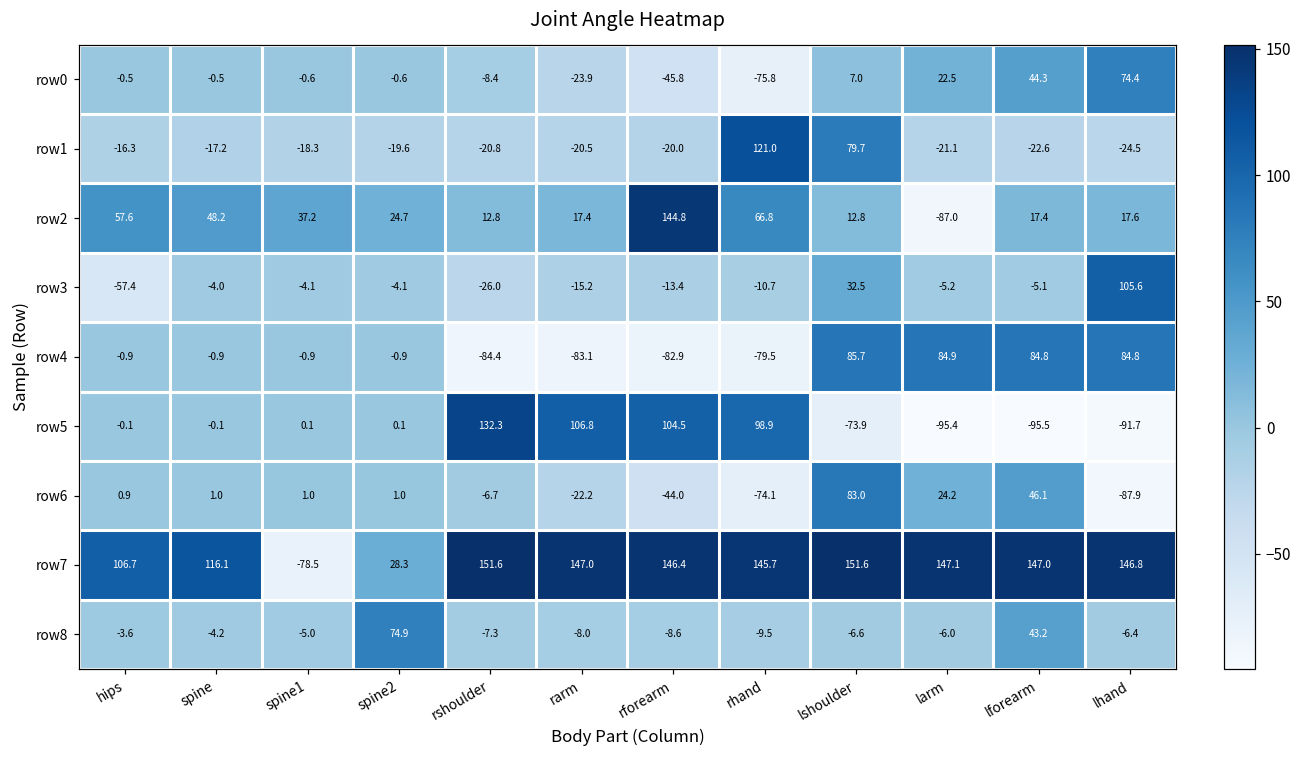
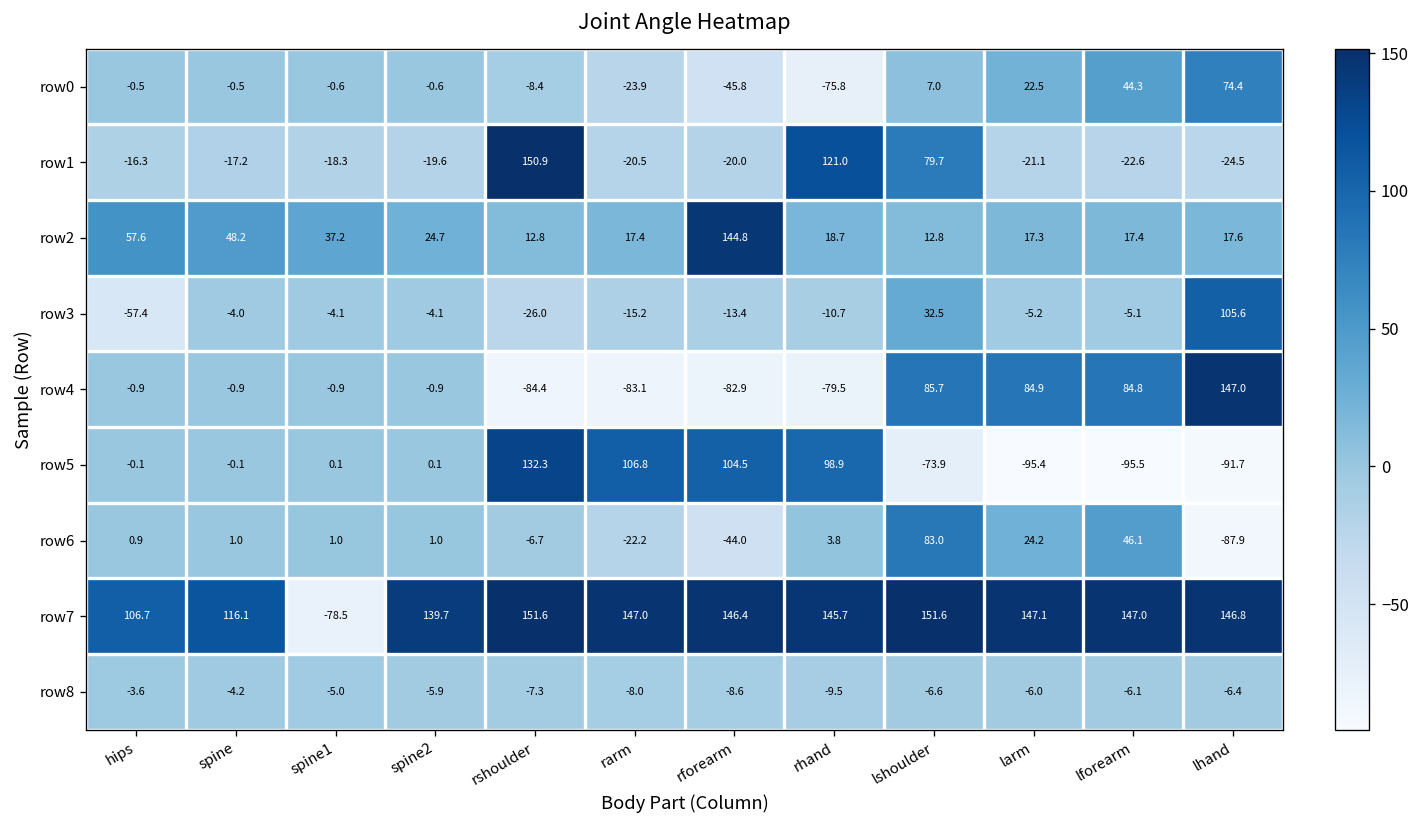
row1, rshoulder: -20.8 -> 150.9
row2, rhand: 66.8 -> 18.7
row2, larm: -87.0 -> 17.3
row4, lhand: 84.8 -> 147.0
row6, rhand: -74.1 -> 3.8
row7, spine2: 28.3 -> 139.7
row8, spine2: 74.9 -> -5.9
row8, lforearm: 43.2 -> -6.1
